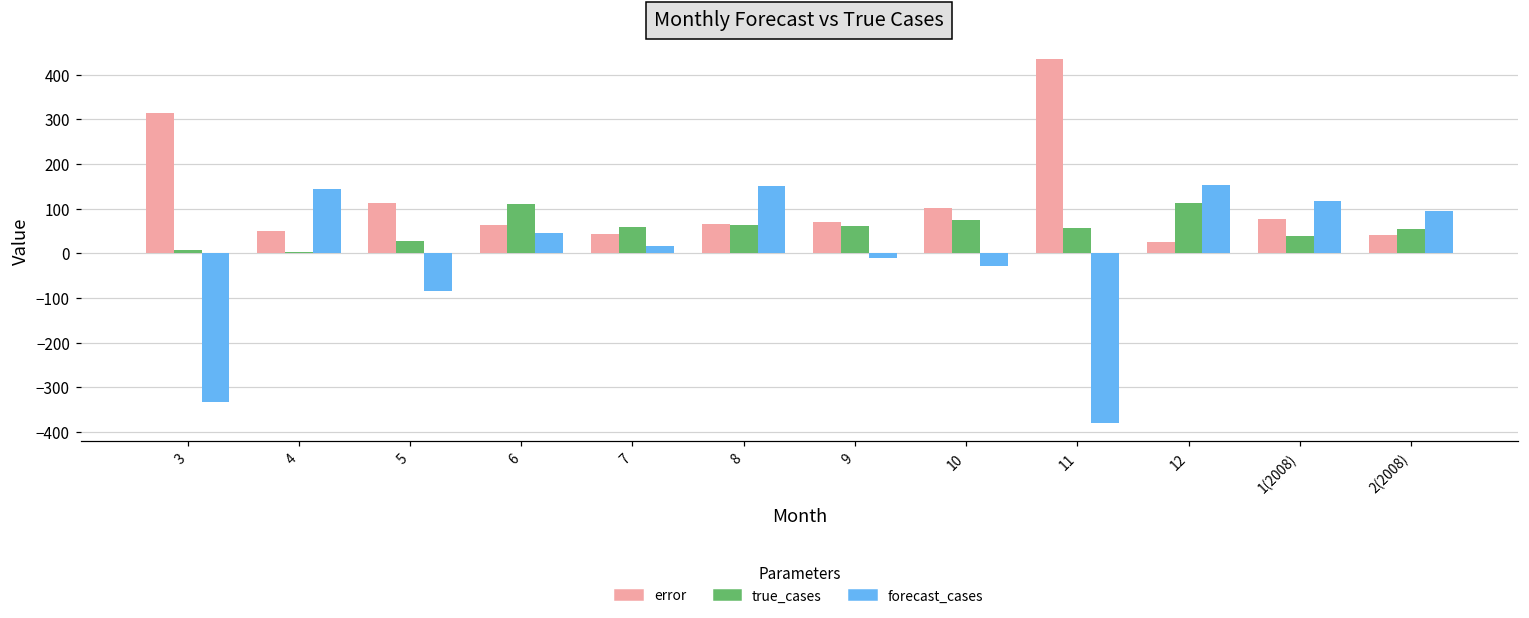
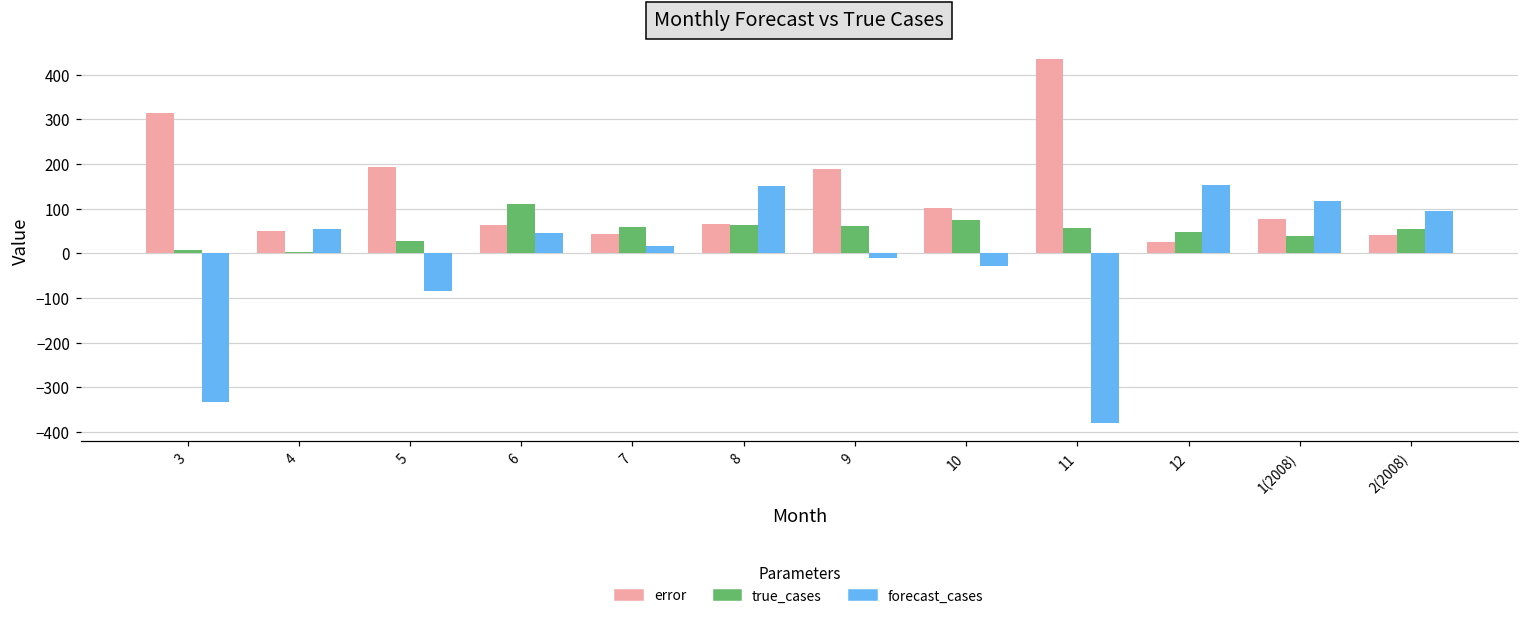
forecast_cases, 4: 140 -> 50
error, 5: 110 -> 190
error, 9: 70 -> 190
true_cases, 12: 110 -> 50
